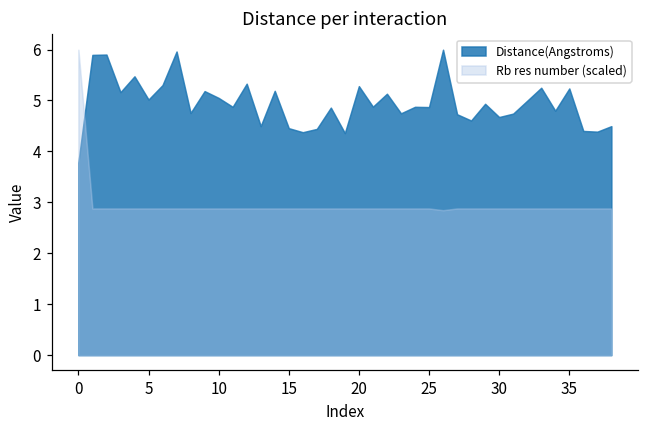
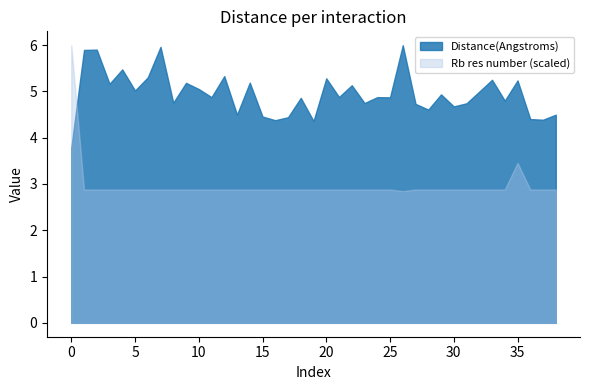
Rb res number (scaled), 35: 2.9 -> 3.5
